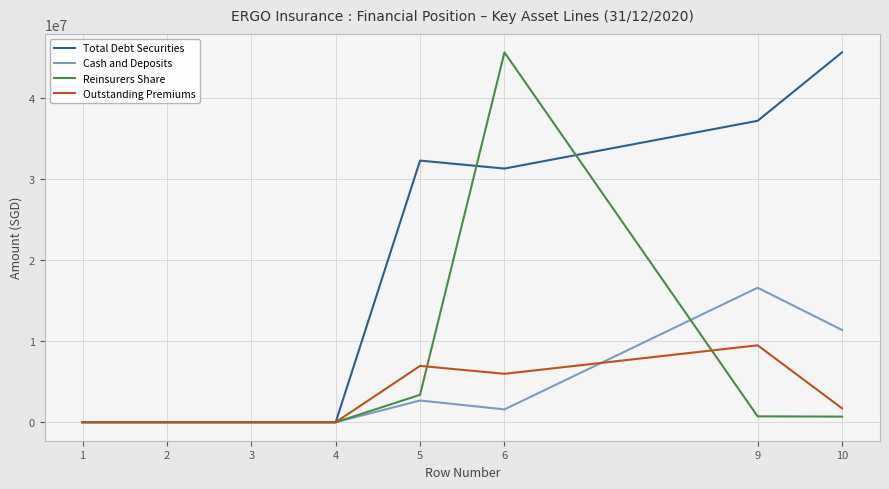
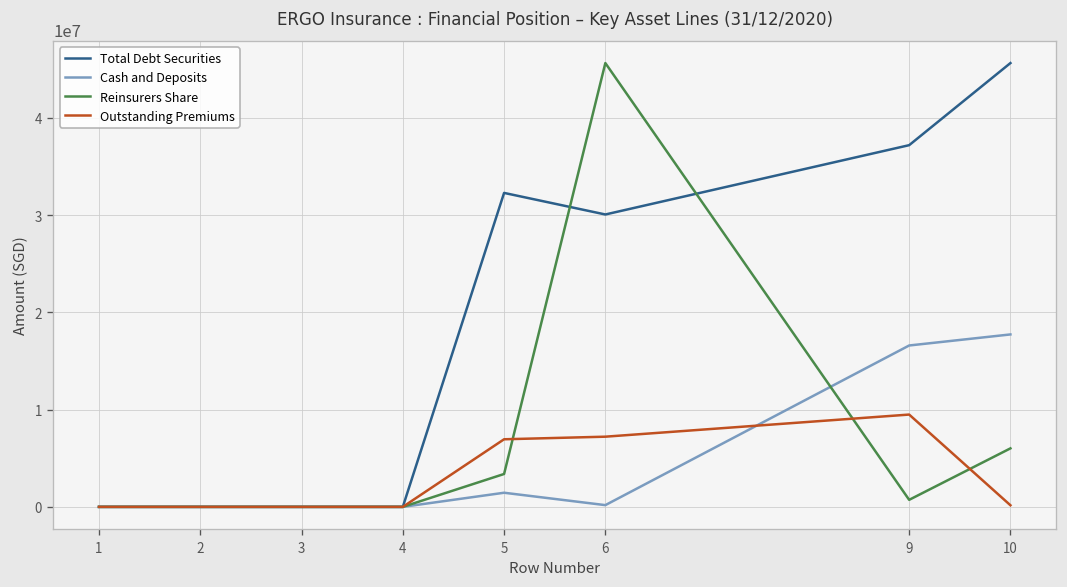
Cash and Deposits, 5: 3000000 -> 1000000
Total Debt Securities, 6: 31000000 -> 30000000
Cash and Deposits, 6: 2000000 -> 0
Outstanding Premiums, 6: 6000000 -> 7000000
Cash and Deposits, 10: 11000000 -> 18000000
Reinsurers Share, 10: 1000000 -> 6000000
Outstanding Premiums, 10: 2000000 -> 0
